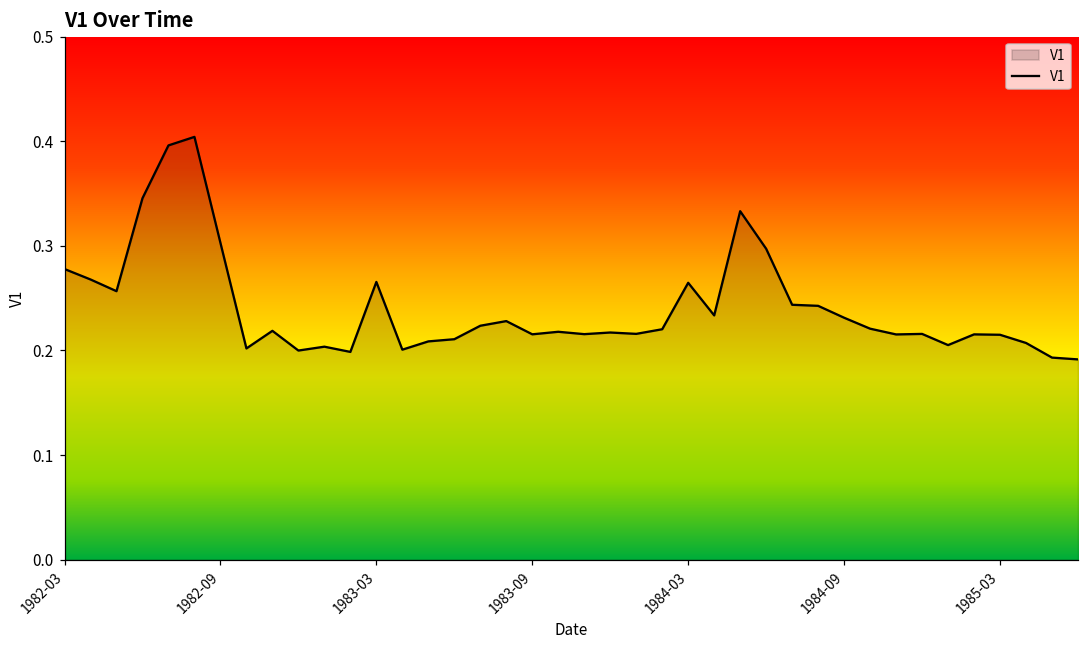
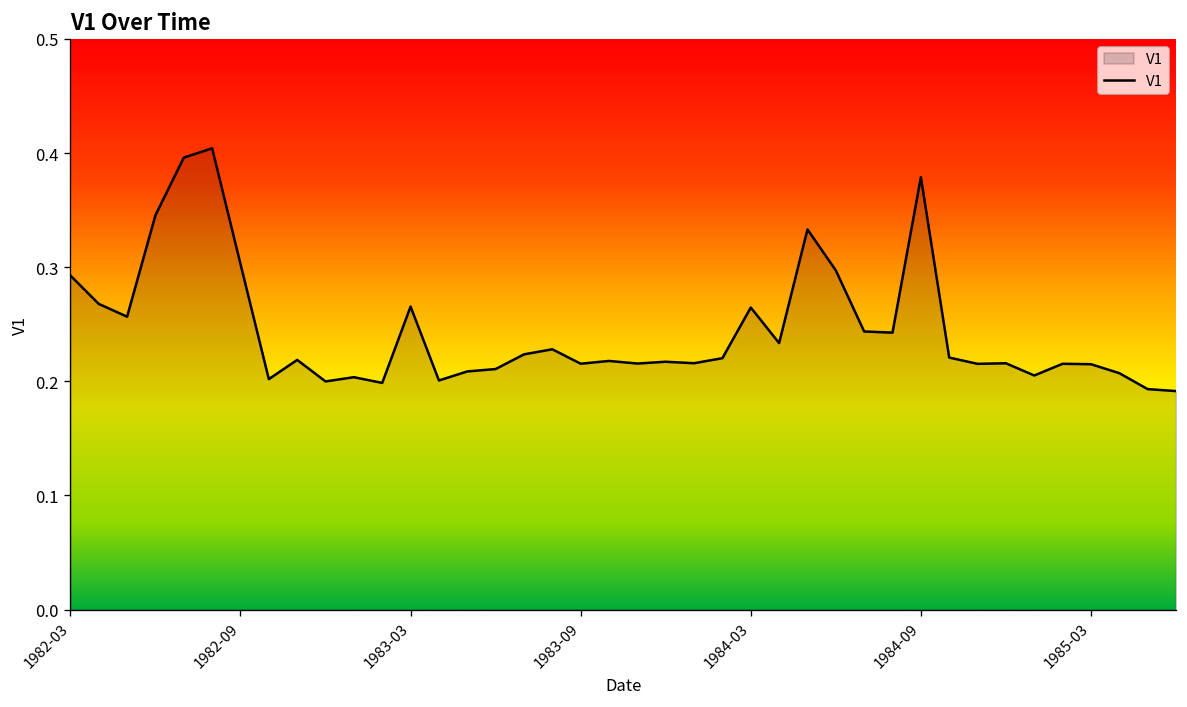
1982-03: 0.28 -> 0.29
1984-09: 0.23 -> 0.38
